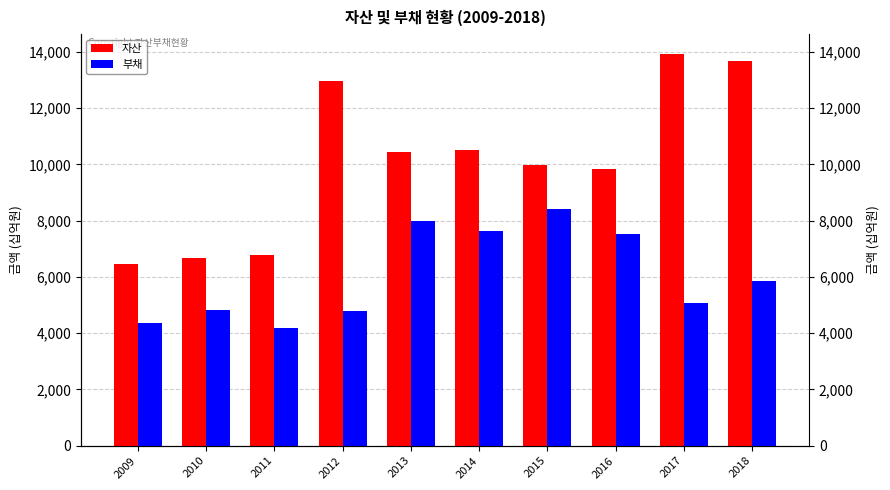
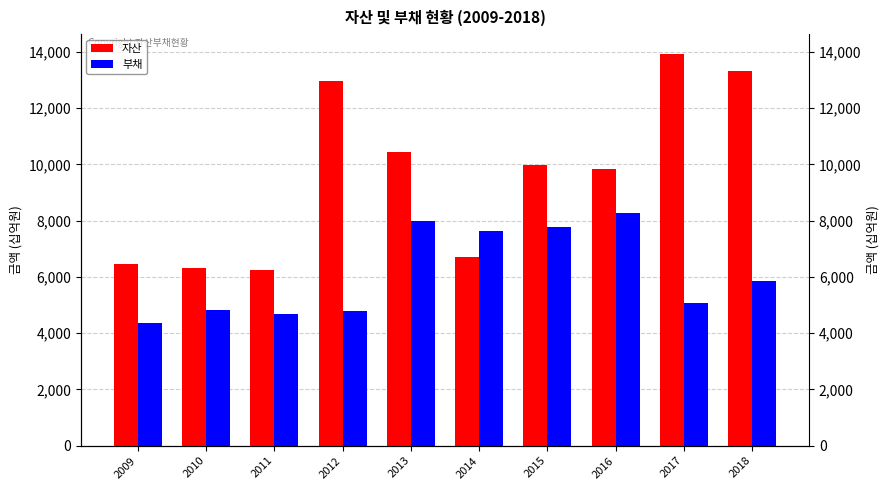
자산, 2010: 6,700 -> 6,300
자산, 2011: 6,800 -> 6,200
부채, 2011: 4,200 -> 4,700
자산, 2014: 10,500 -> 6,700
부채, 2015: 8,400 -> 7,800
부채, 2016: 7,500 -> 8,300
자산, 2018: 13,700 -> 13,300
